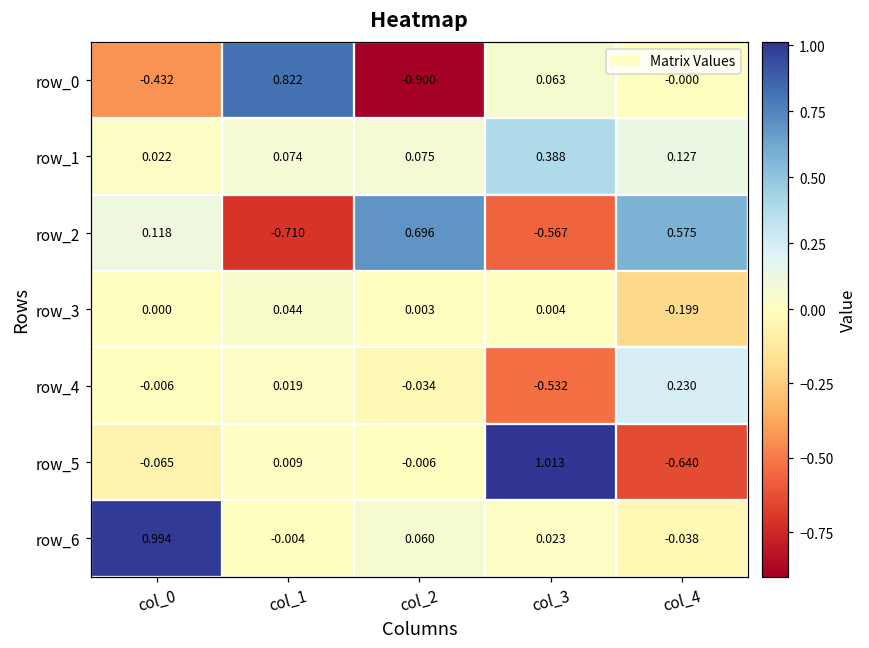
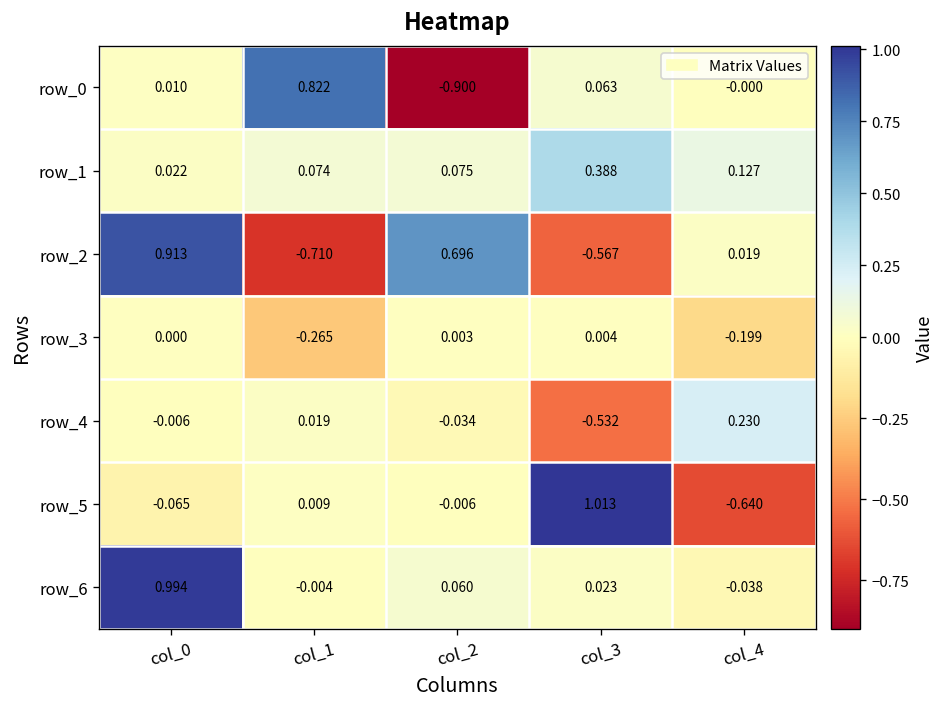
row_0, col_0: -0.432 -> 0.010
row_2, col_0: 0.118 -> 0.913
row_2, col_4: 0.575 -> 0.019
row_3, col_1: 0.044 -> -0.265
